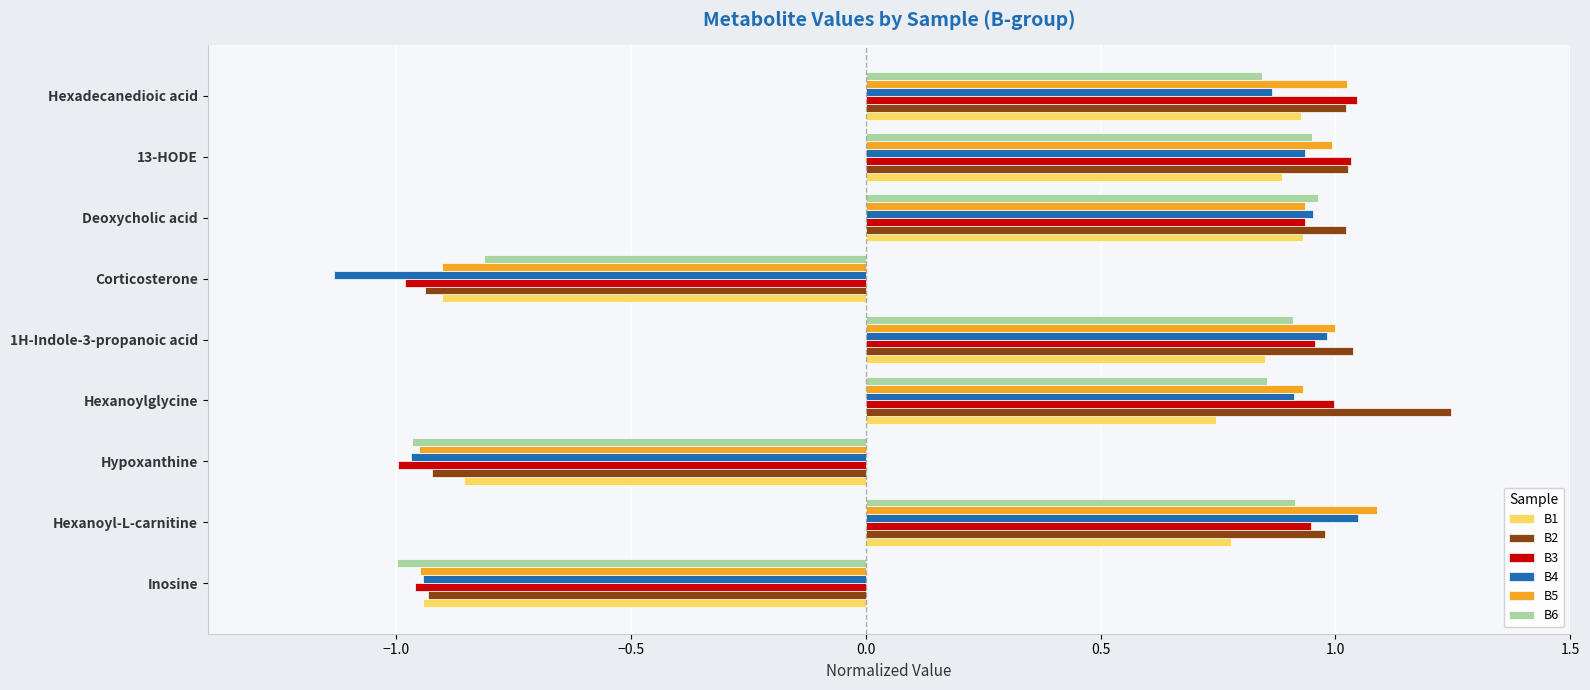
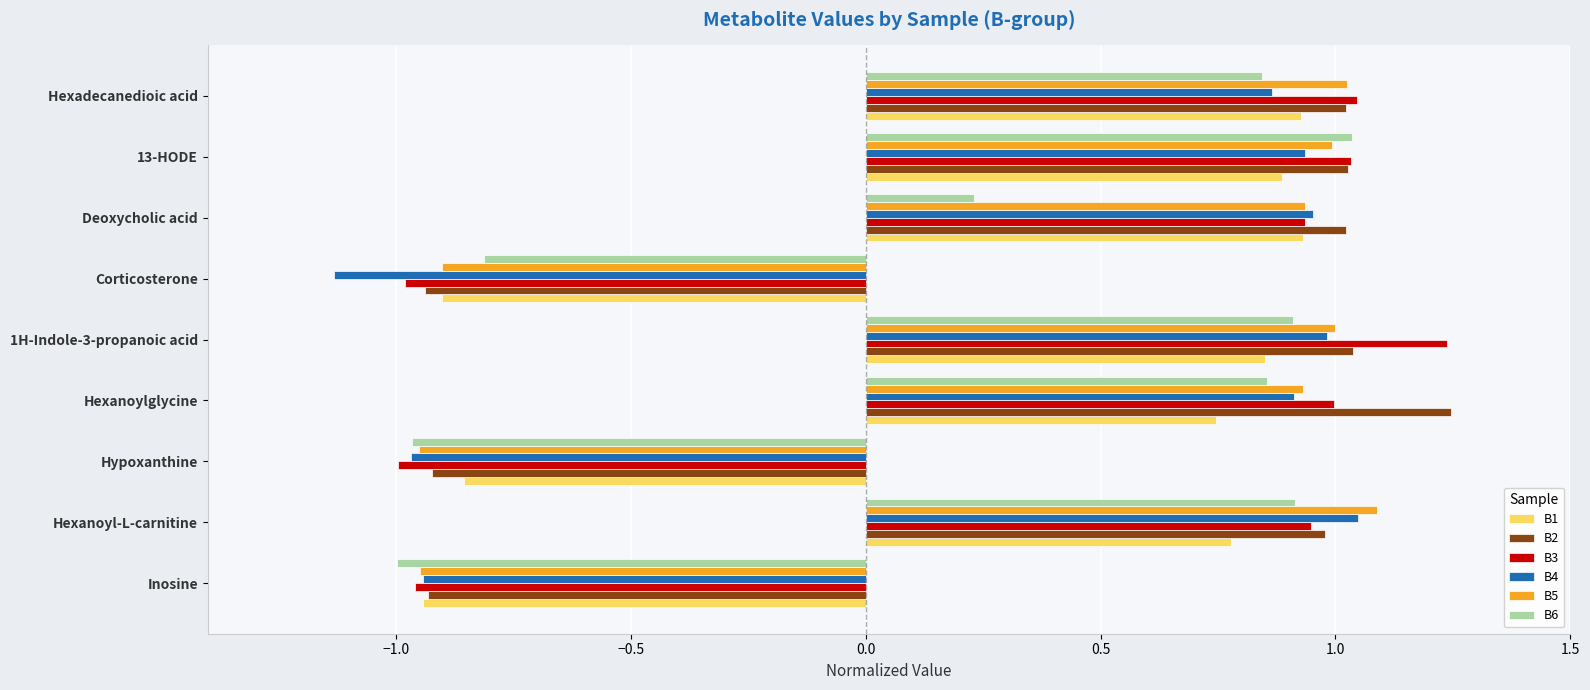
B6, 13-HODE: 0.95 -> 1.03
B6, Deoxycholic acid: 0.96 -> 0.23
B3, 1H-Indole-3-propanoic acid: 0.96 -> 1.24
